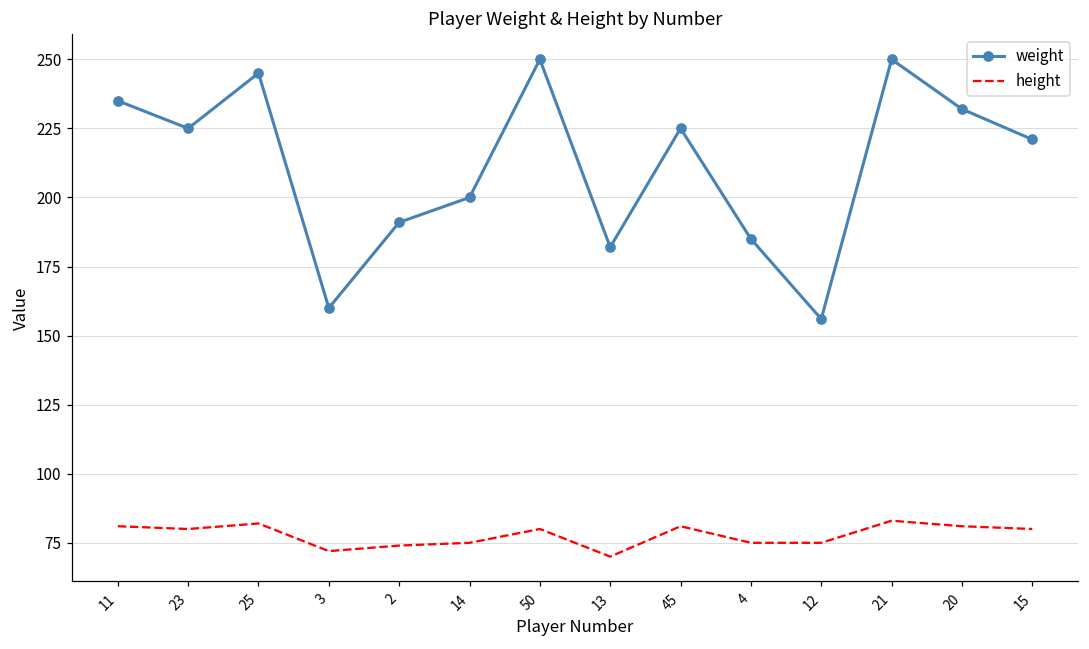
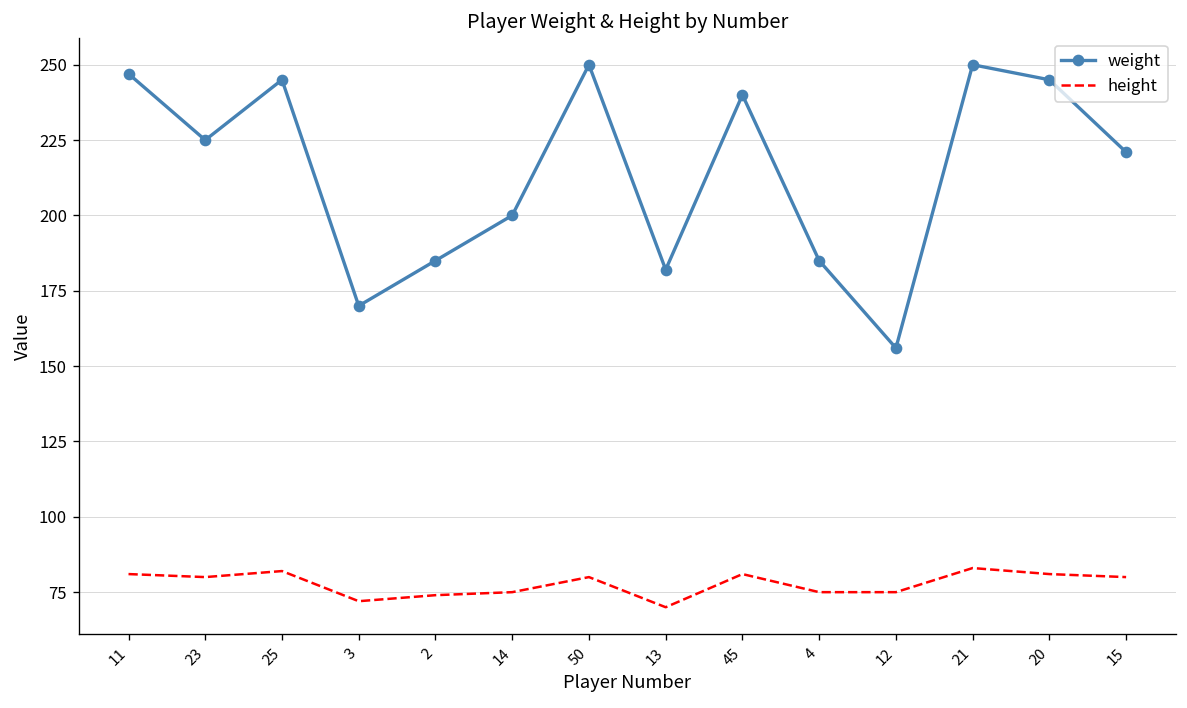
weight, 11: 235 -> 247
weight, 3: 160 -> 170
weight, 2: 191 -> 185
weight, 45: 225 -> 240
weight, 20: 232 -> 245
